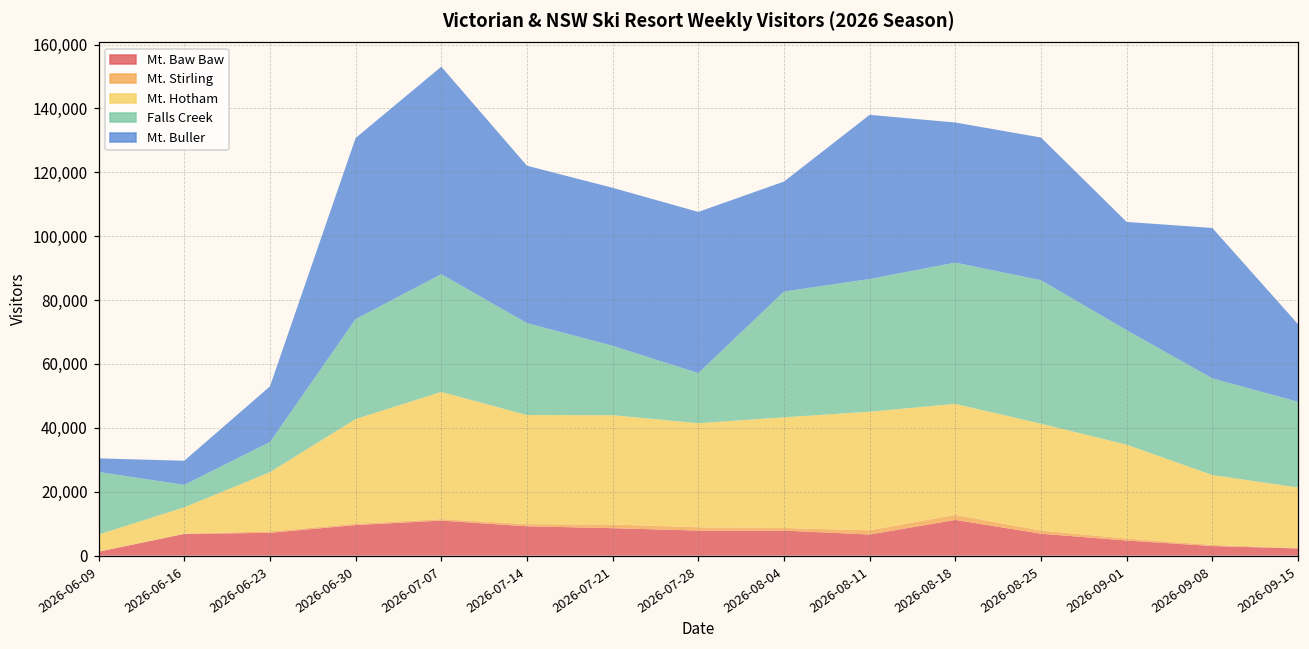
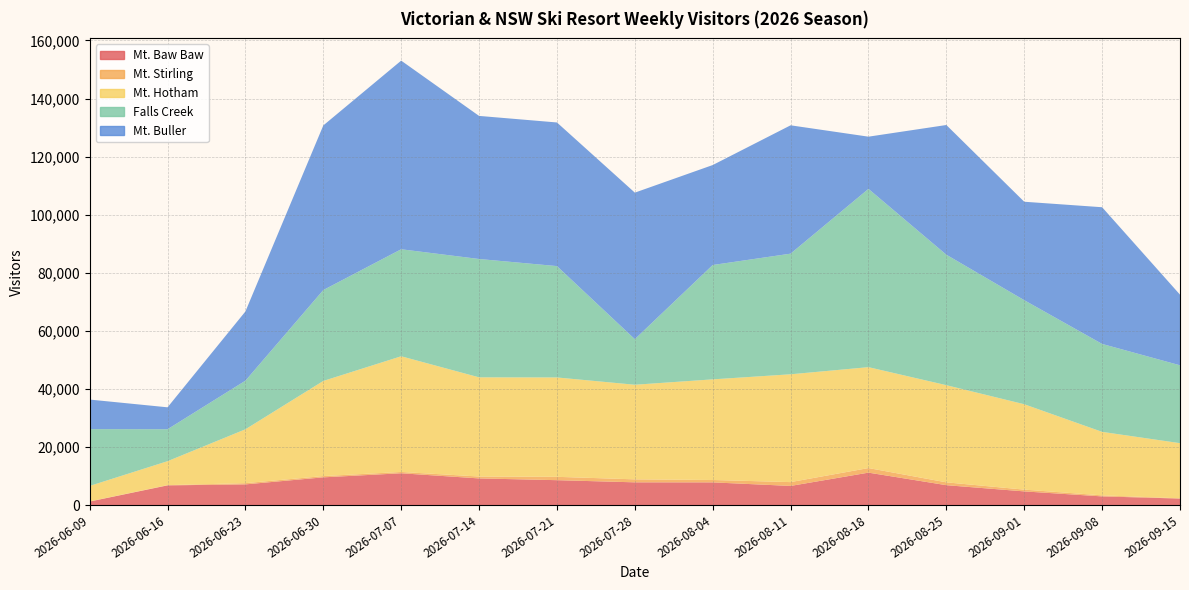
Mt. Buller, 2026-06-09: 4,000 -> 10,000
Falls Creek, 2026-06-16: 7,000 -> 11,000
Falls Creek, 2026-06-23: 9,000 -> 17,000
Mt. Buller, 2026-06-23: 17,000 -> 24,000
Falls Creek, 2026-07-14: 29,000 -> 41,000
Falls Creek, 2026-07-21: 22,000 -> 38,000
Mt. Buller, 2026-08-11: 51,000 -> 44,000
Falls Creek, 2026-08-18: 44,000 -> 61,000
Mt. Buller, 2026-08-18: 44,000 -> 18,000
